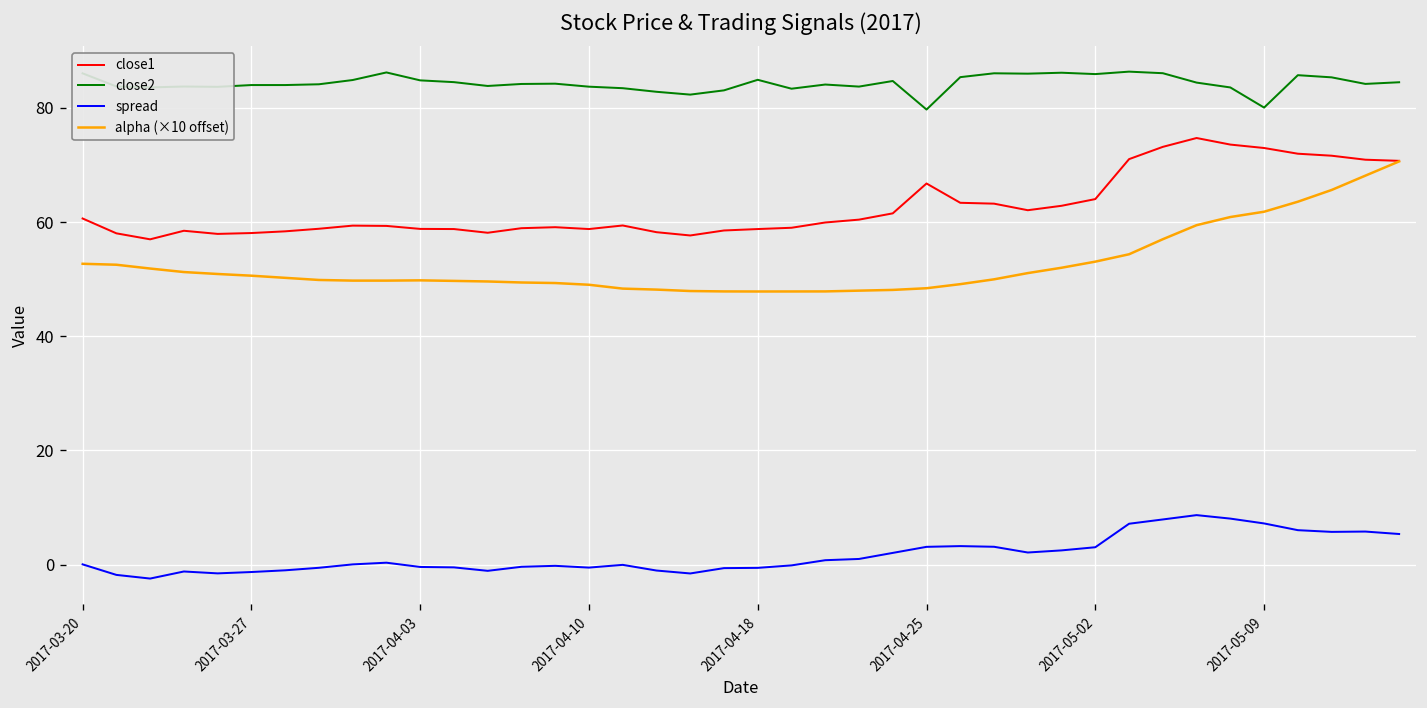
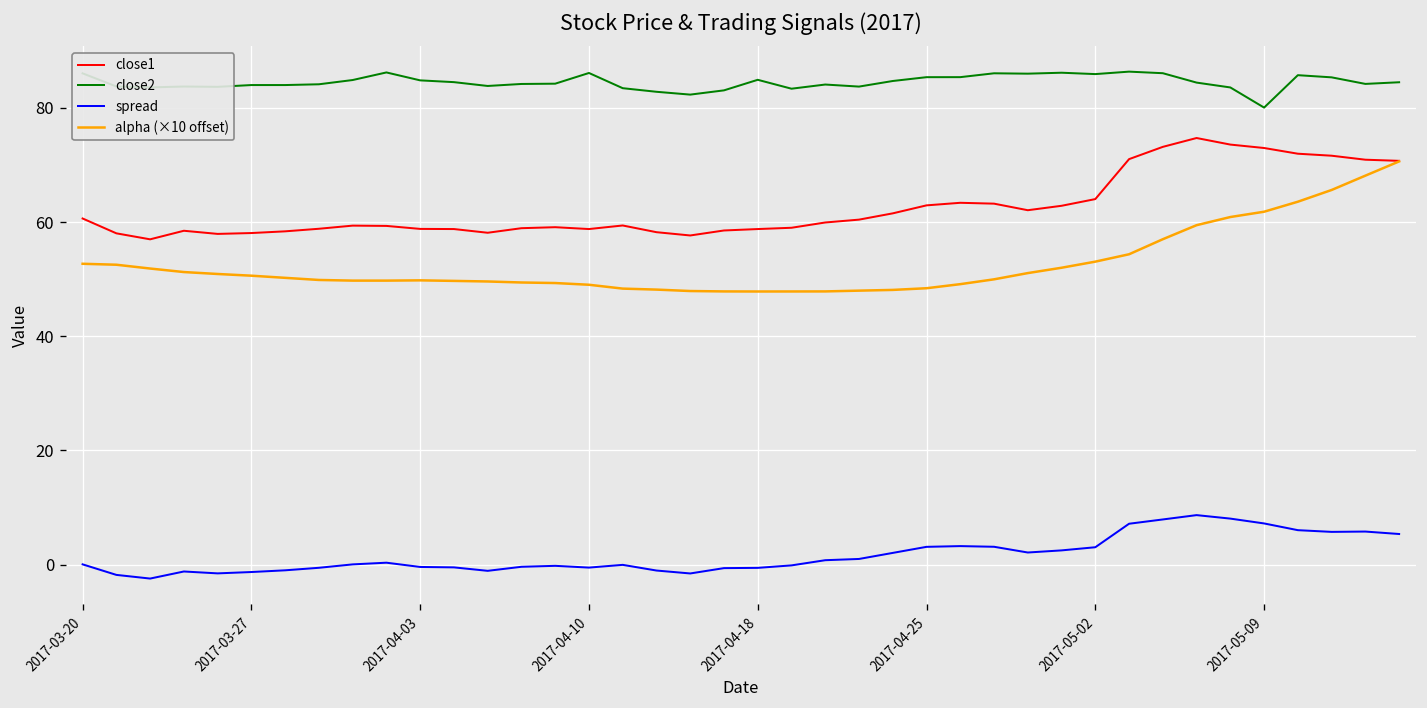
close2, 2017-04-10: 84 -> 86
close1, 2017-04-25: 67 -> 63
close2, 2017-04-25: 80 -> 85
